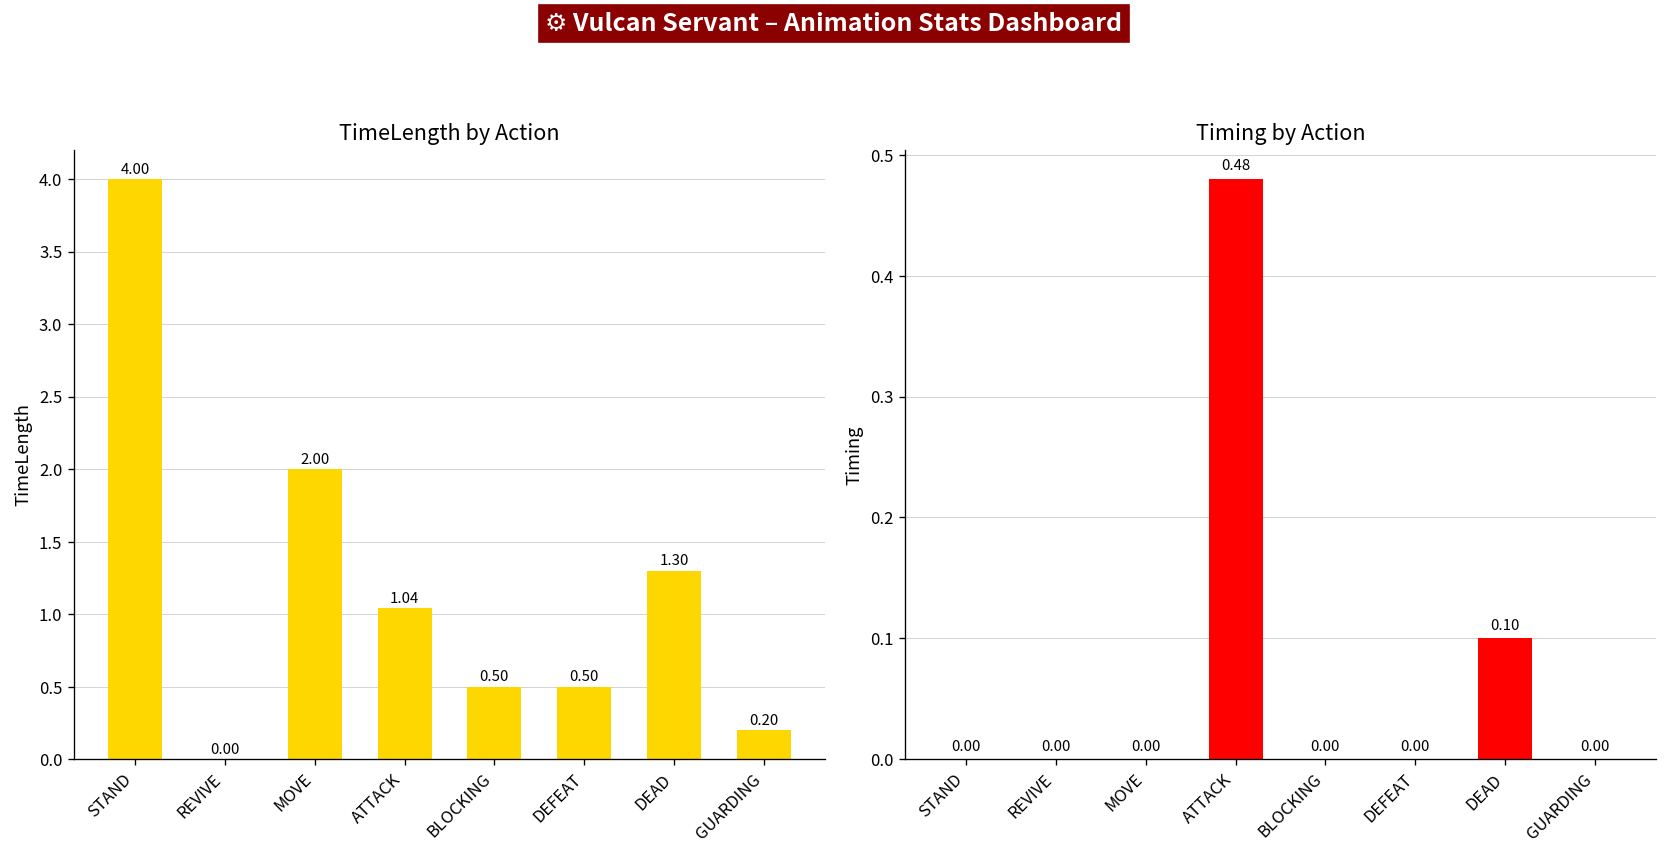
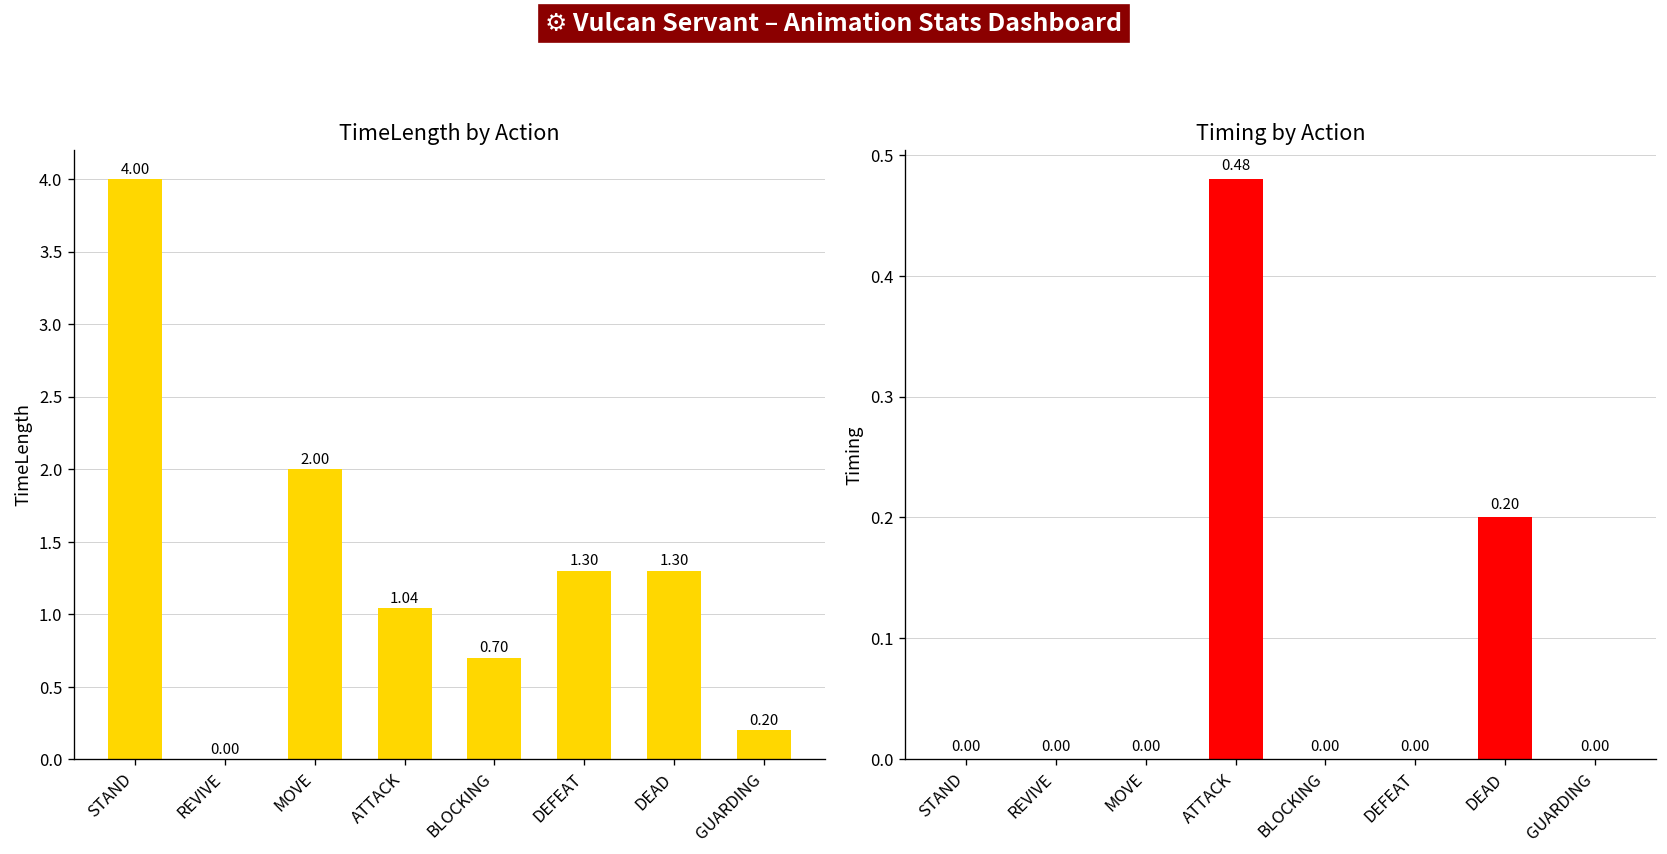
TimeLength by Action, BLOCKING: 0.50 -> 0.70
TimeLength by Action, DEFEAT: 0.50 -> 1.30
Timing by Action, DEAD: 0.10 -> 0.20
